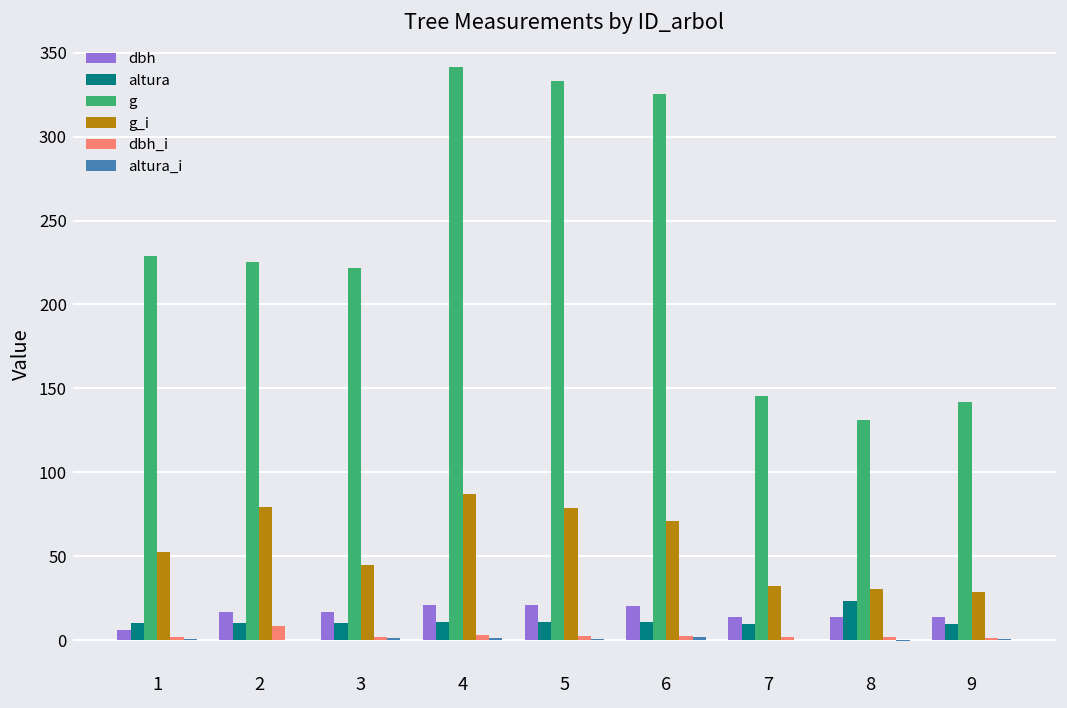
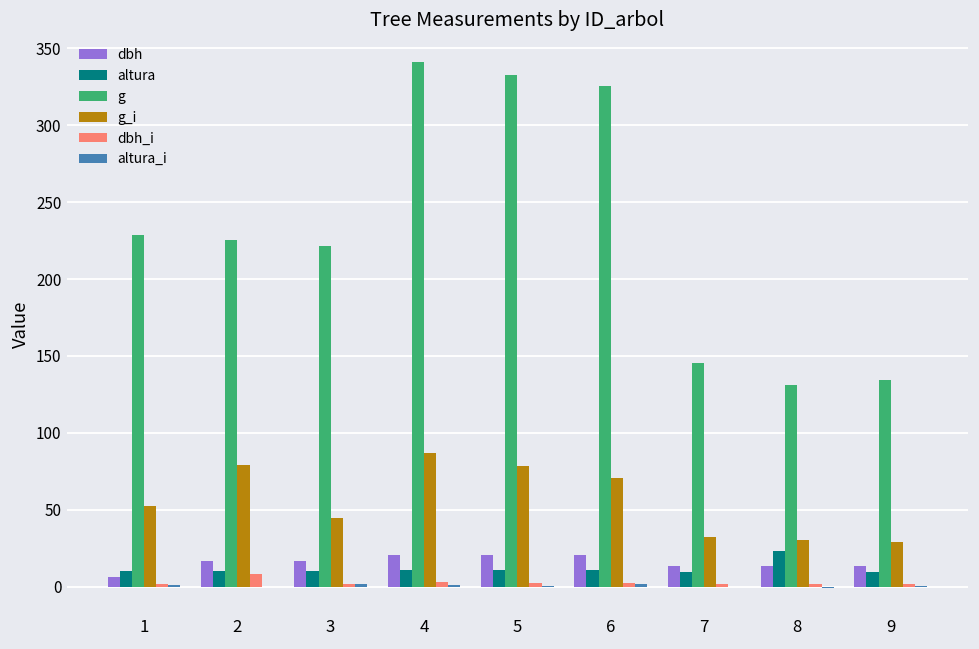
g, 9: 142 -> 135
